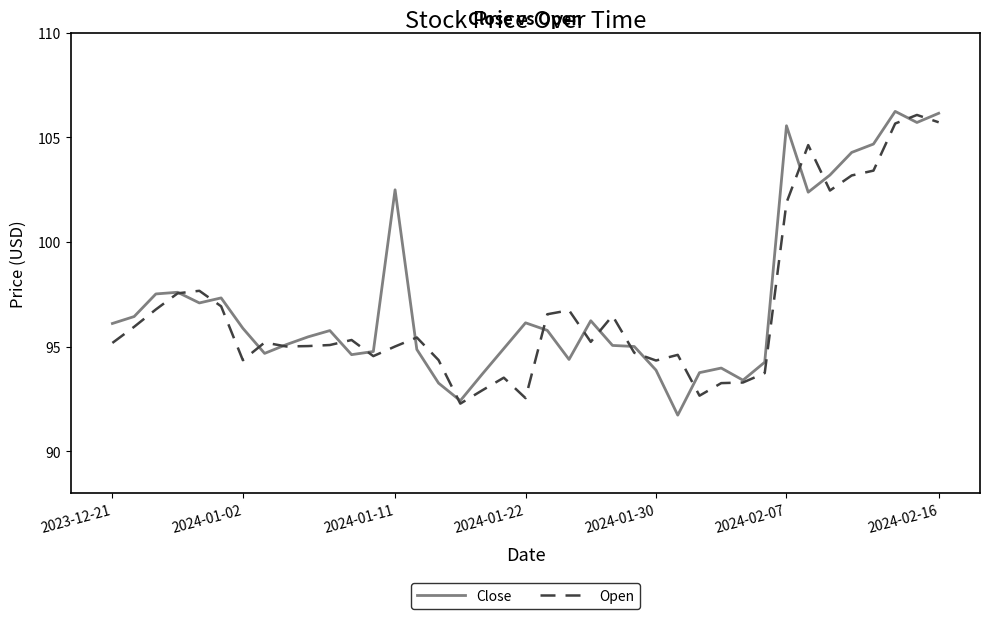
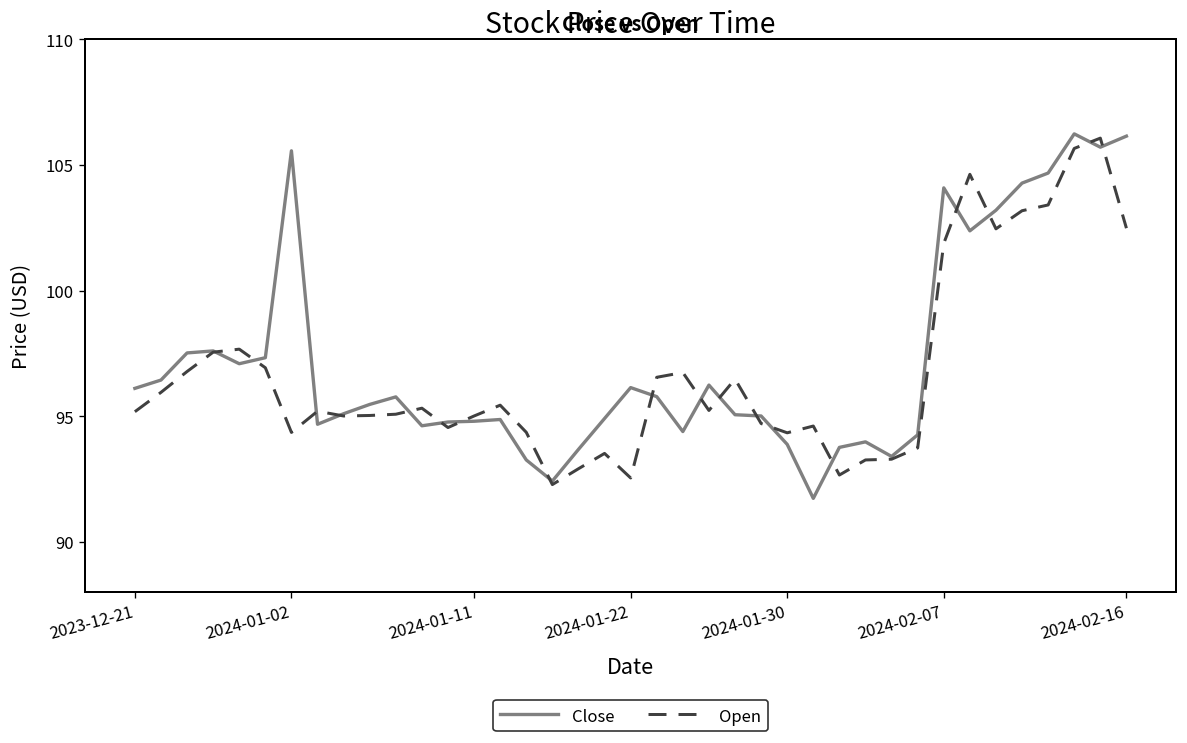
Close, 2024-01-02: 95.9 -> 105.6
Close, 2024-01-11: 102.5 -> 94.8
Close, 2024-02-07: 105.6 -> 104.1
Open, 2024-02-16: 105.7 -> 102.5
